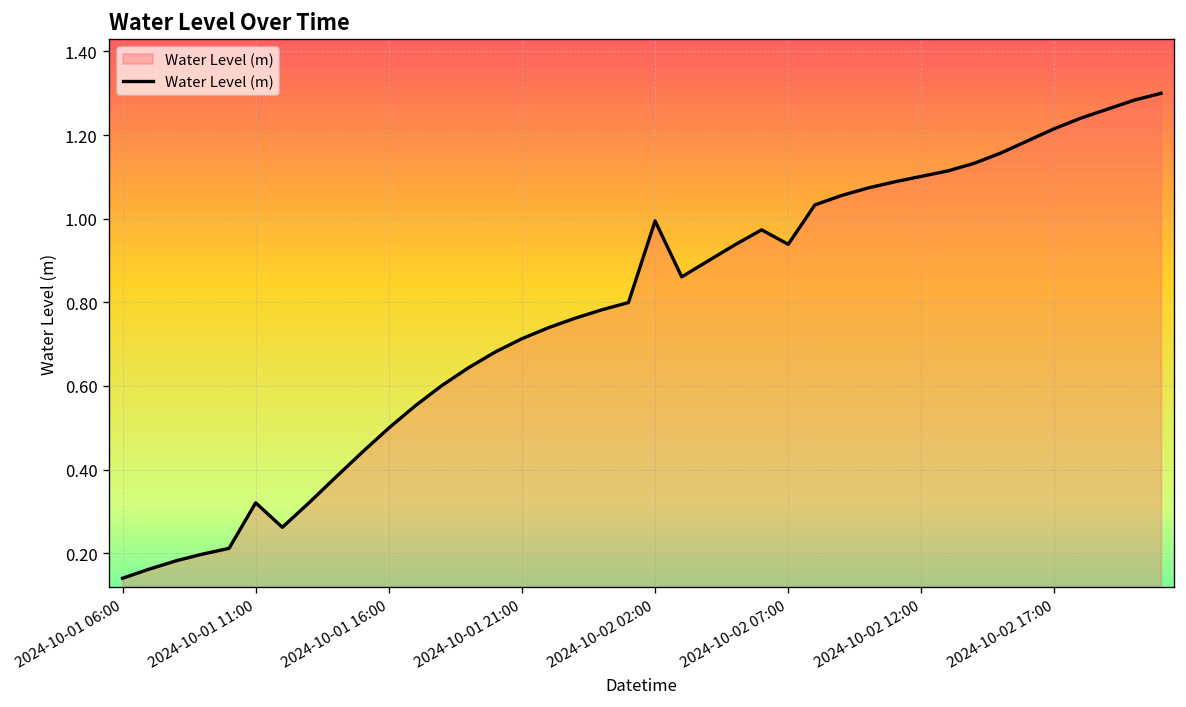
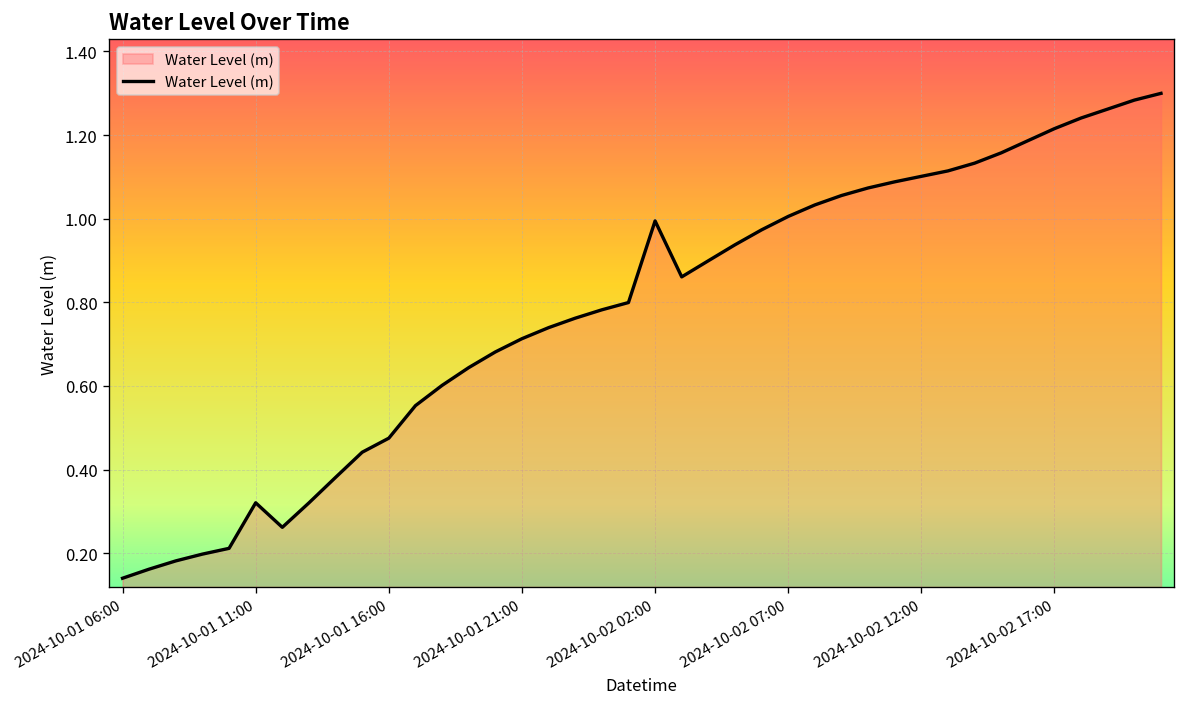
2024-10-01 16:00: 0.50 -> 0.48
2024-10-02 07:00: 0.94 -> 1.01
